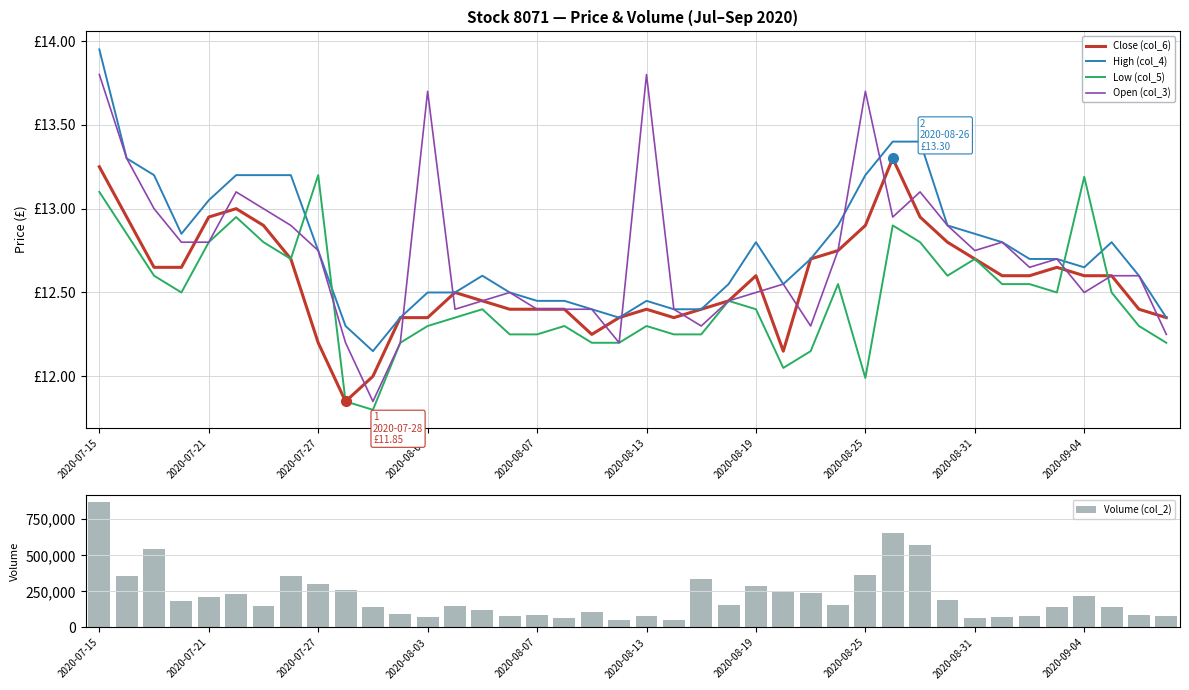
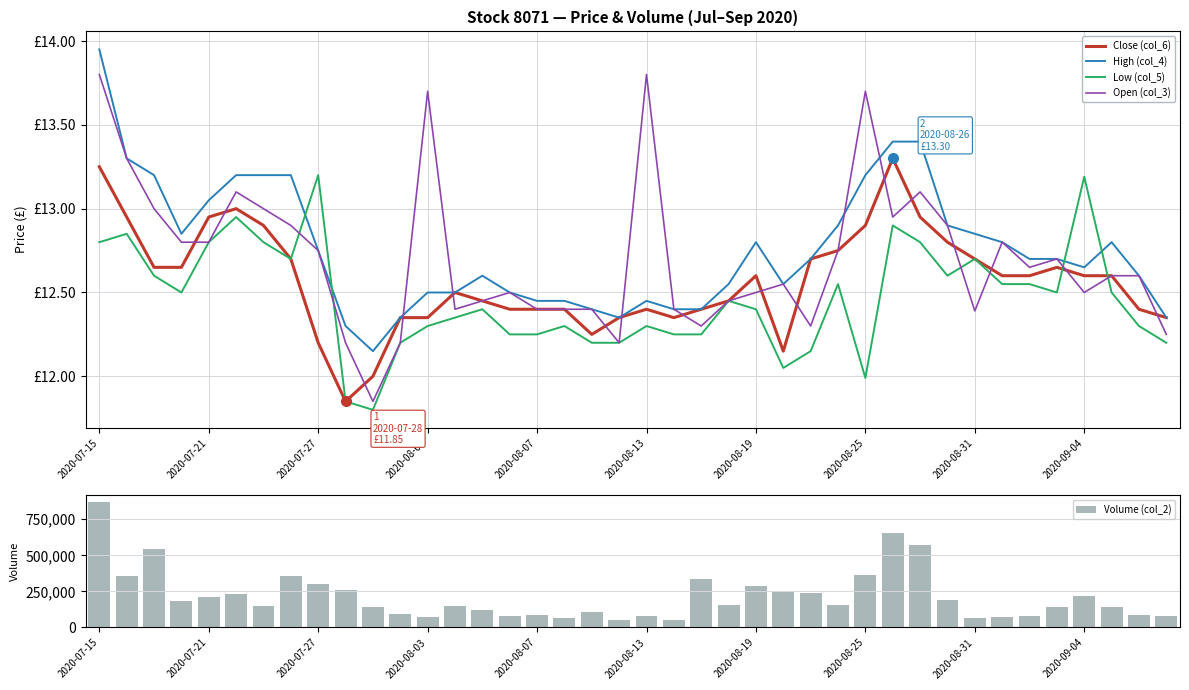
Stock 8071 — Price & Volume (Jul–Sep 2020), Low (col_5), 2020-07-15: £13.1 -> £12.8
Stock 8071 — Price & Volume (Jul–Sep 2020), Open (col_3), 2020-08-31: £12.75 -> £12.39
